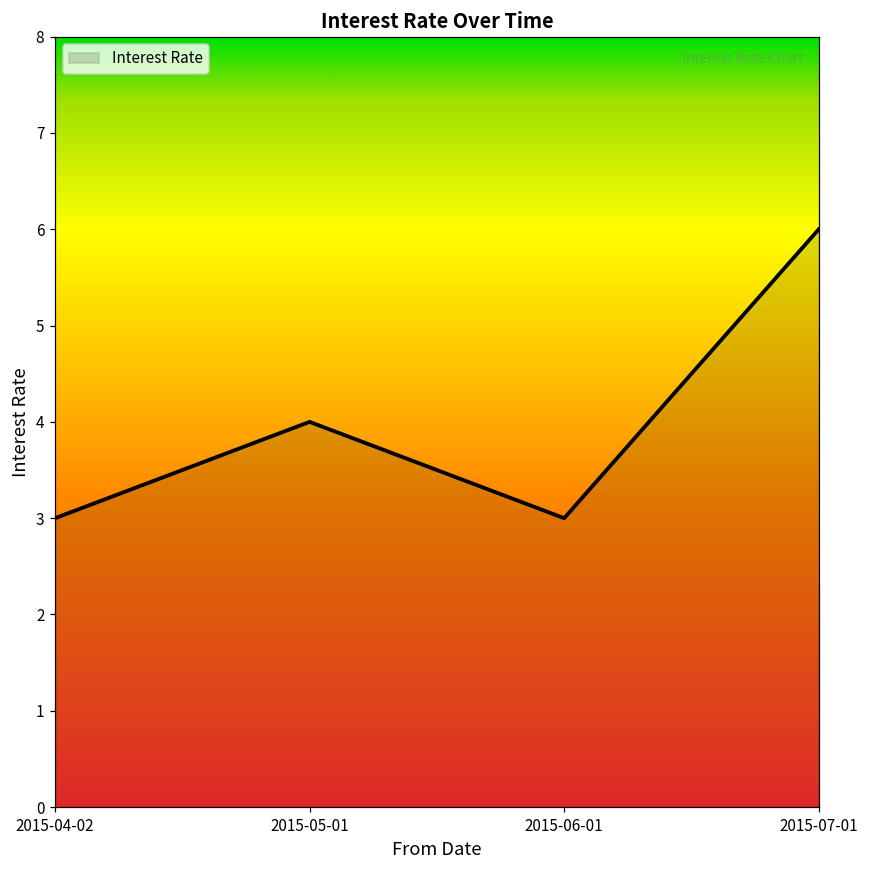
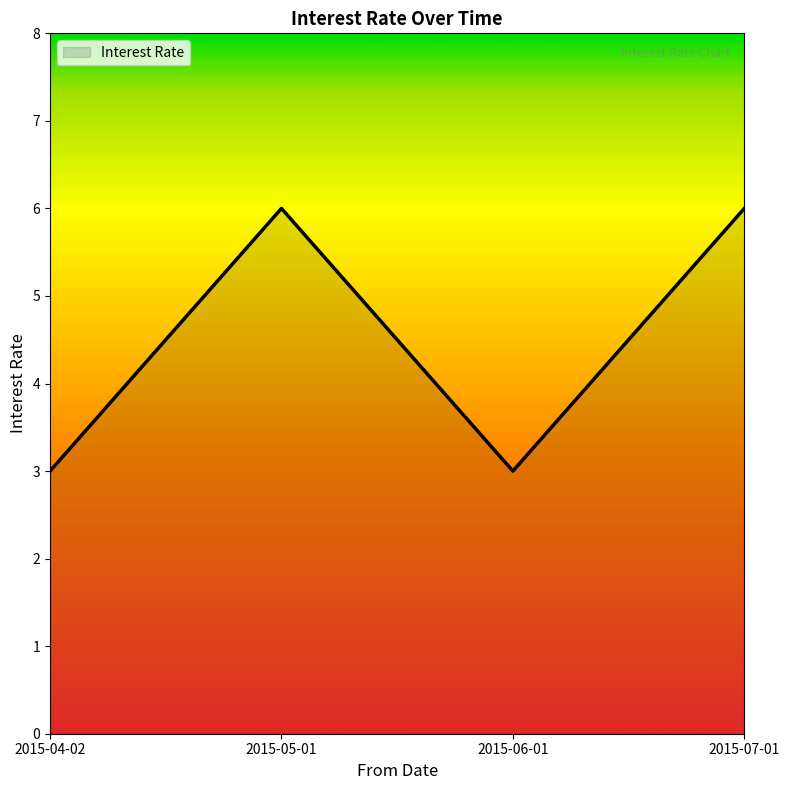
2015-05-01: 4 -> 6
